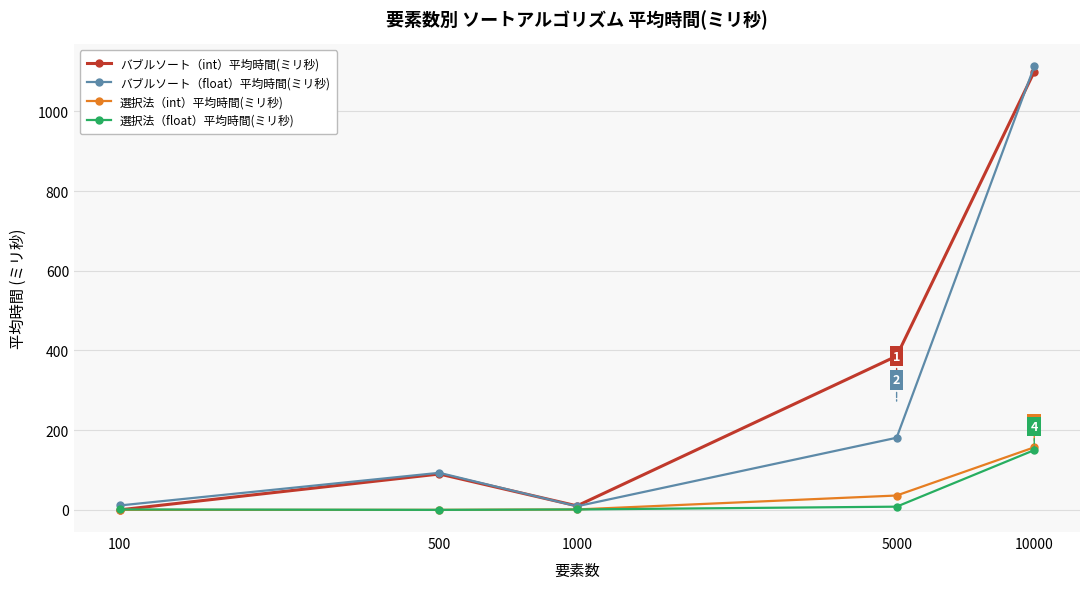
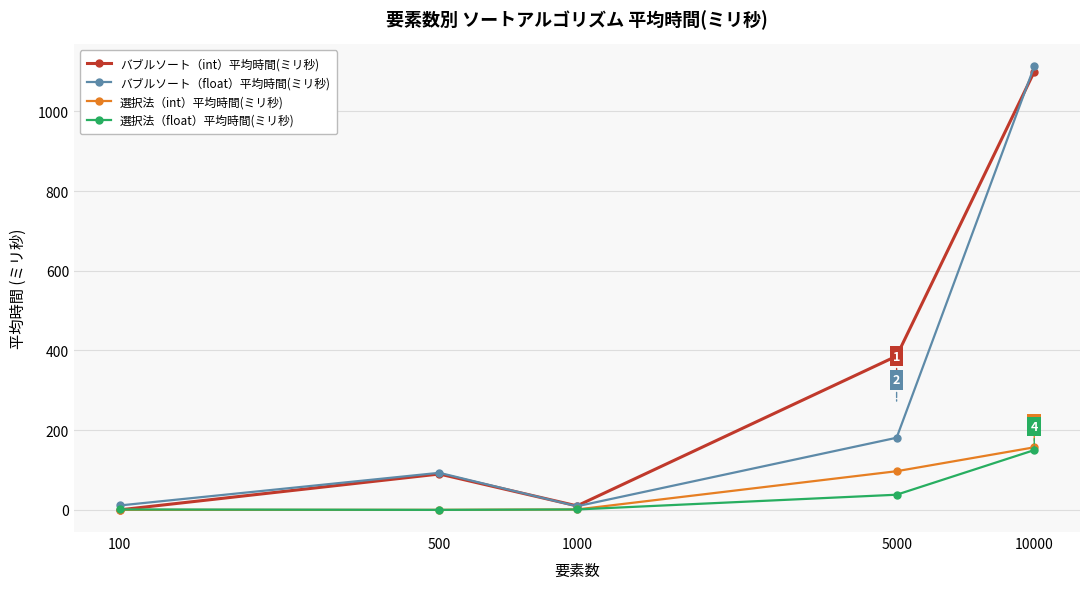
選択法（int）平均時間(ミリ秒), 5000: 40 -> 100
選択法（float）平均時間(ミリ秒), 5000: 10 -> 40
